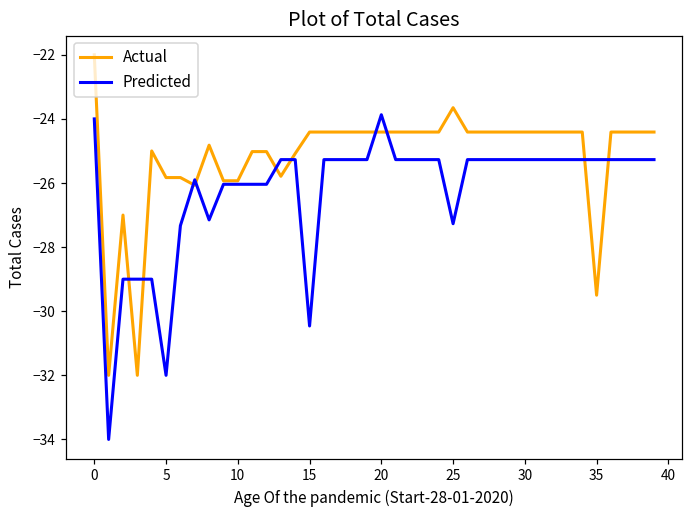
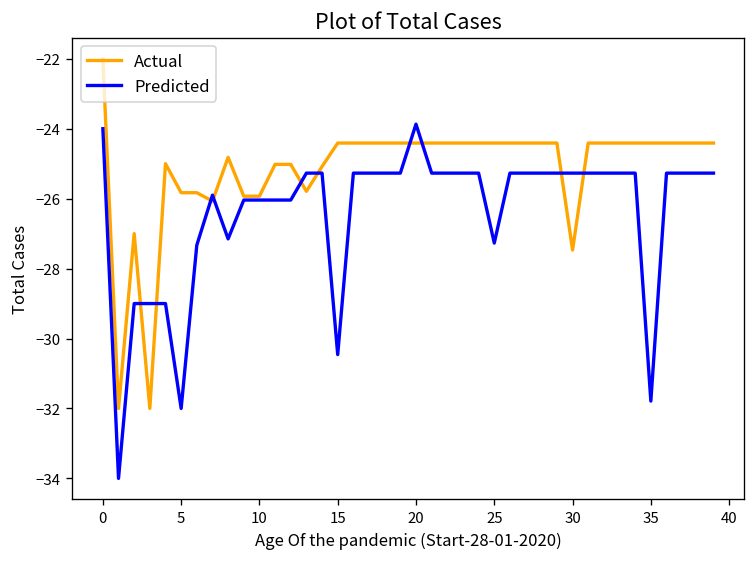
Actual, 25: -23.7 -> -24.4
Actual, 30: -24.4 -> -27.5
Actual, 35: -29.5 -> -24.4
Predicted, 35: -25.3 -> -31.8
